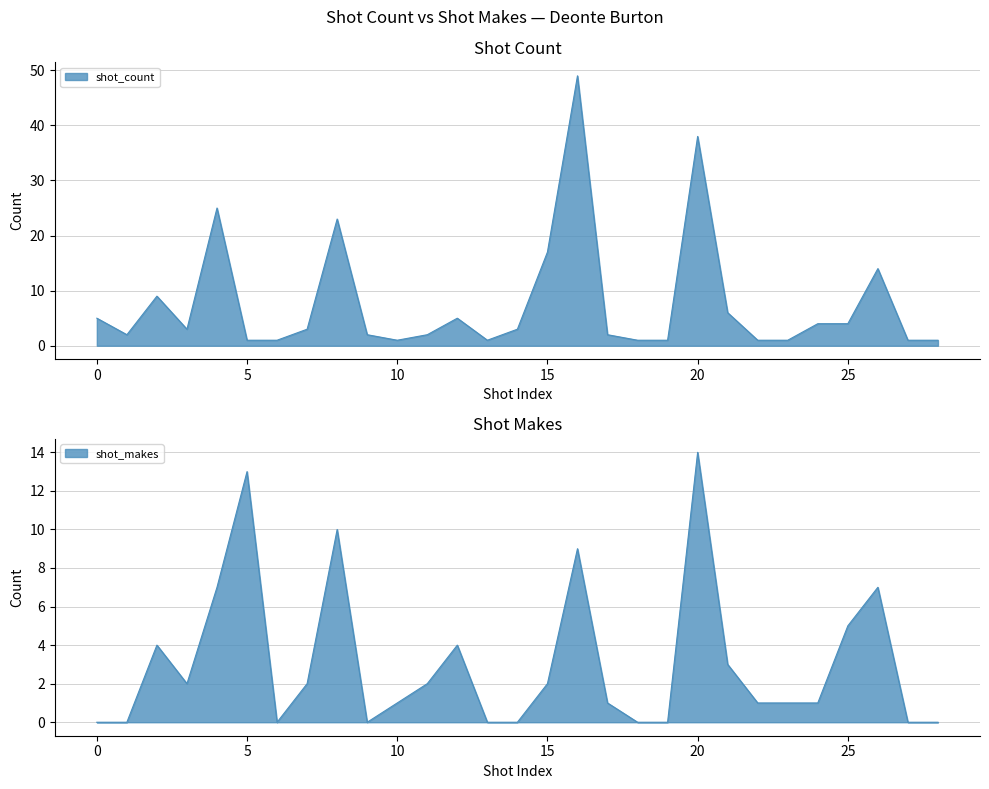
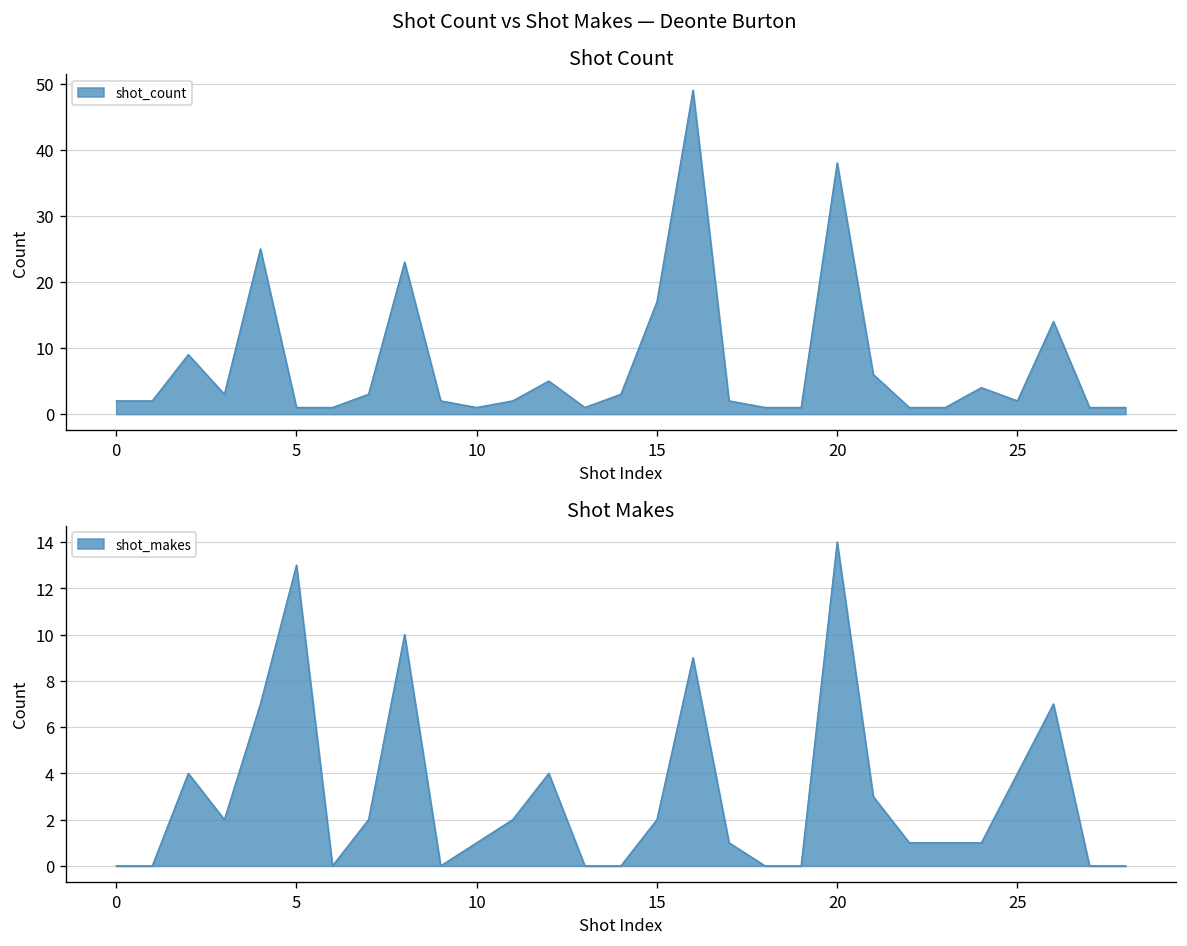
Shot Count, 0: 5 -> 2
Shot Count, 25: 4 -> 2
Shot Makes, 25: 5 -> 4
